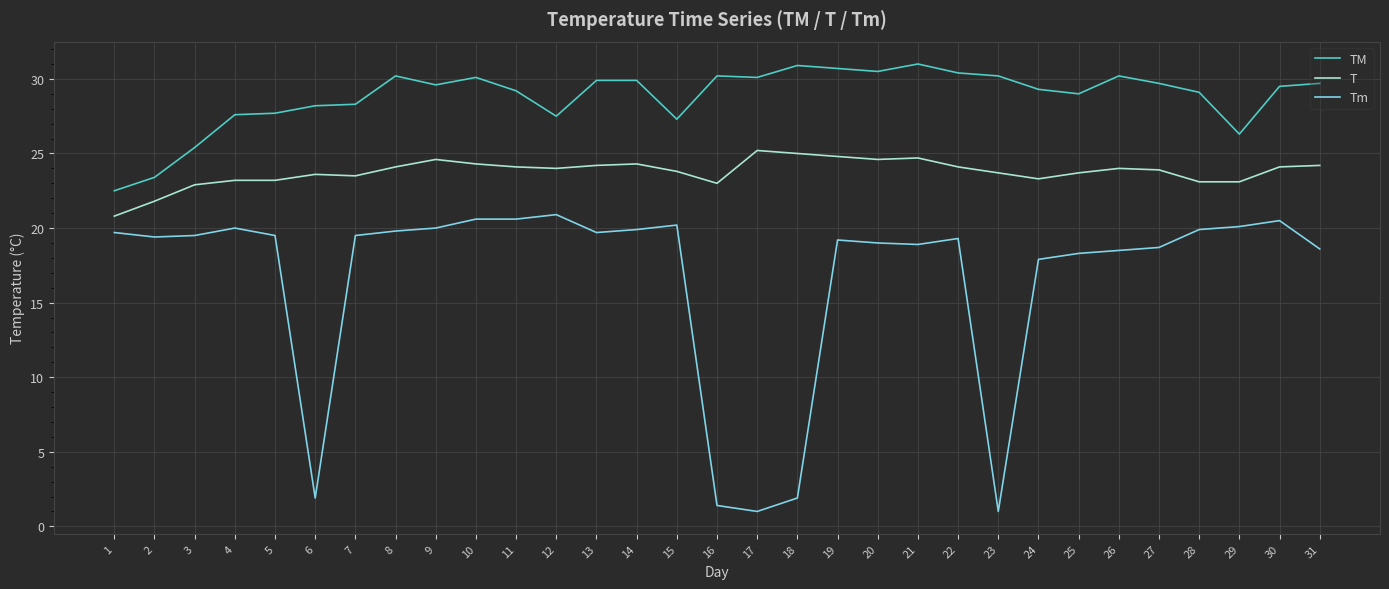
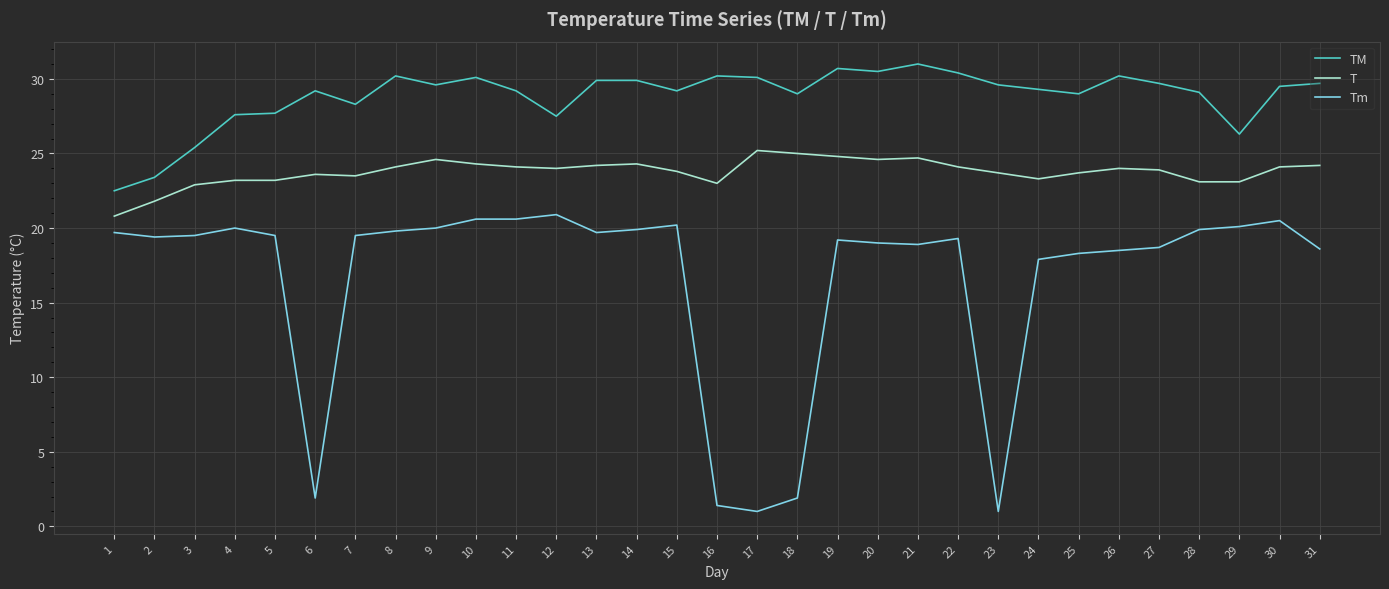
TM, 6: 28.2 -> 29.2
TM, 15: 27.3 -> 29.2
TM, 18: 30.9 -> 29.0
TM, 23: 30.2 -> 29.6
